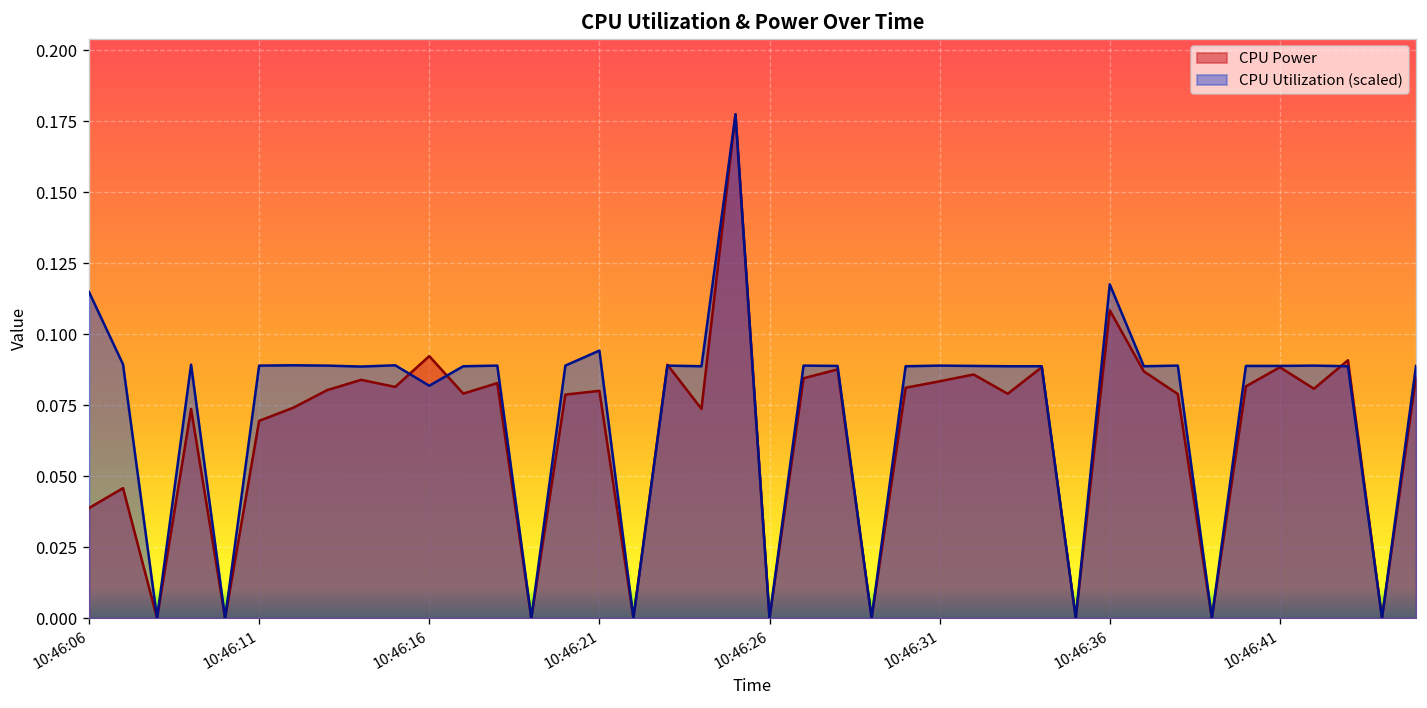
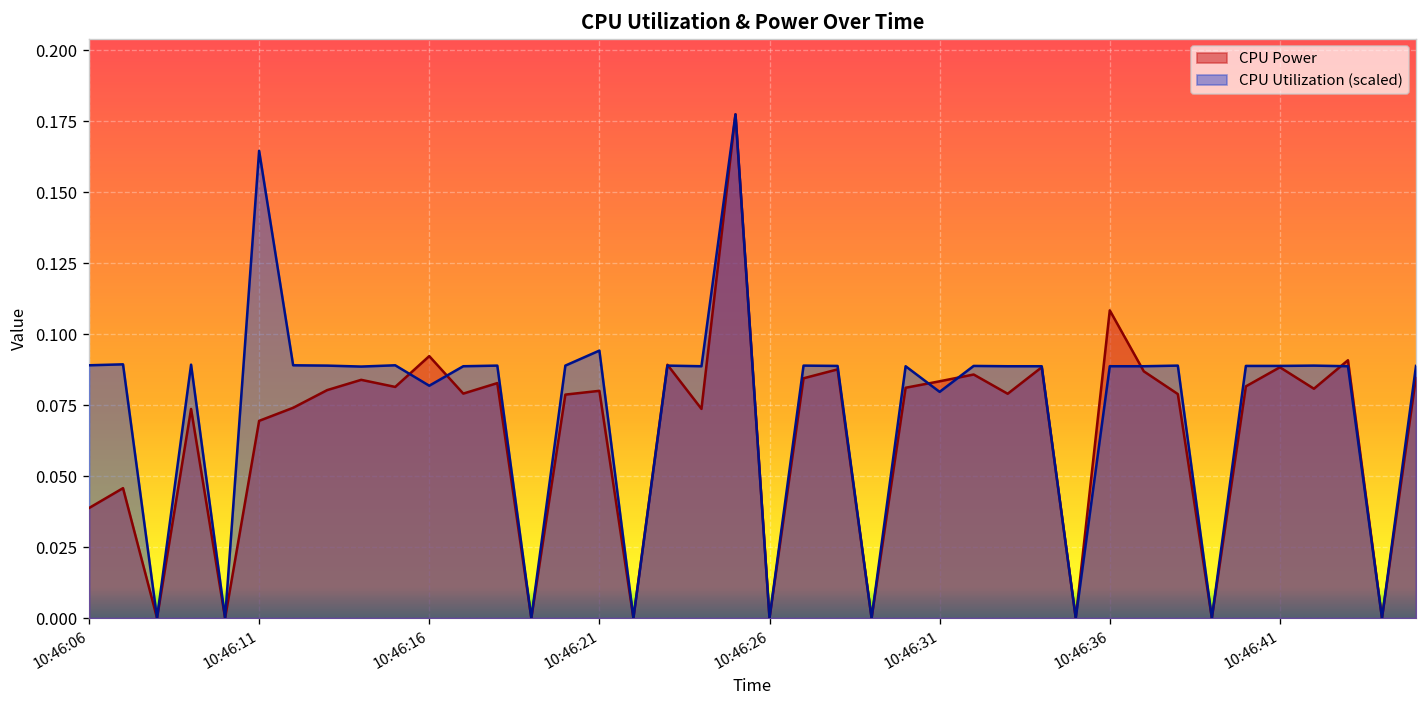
CPU Utilization (scaled), 10:46:06: 0.115 -> 0.089
CPU Utilization (scaled), 10:46:11: 0.089 -> 0.165
CPU Utilization (scaled), 10:46:31: 0.089 -> 0.080
CPU Utilization (scaled), 10:46:36: 0.118 -> 0.089
